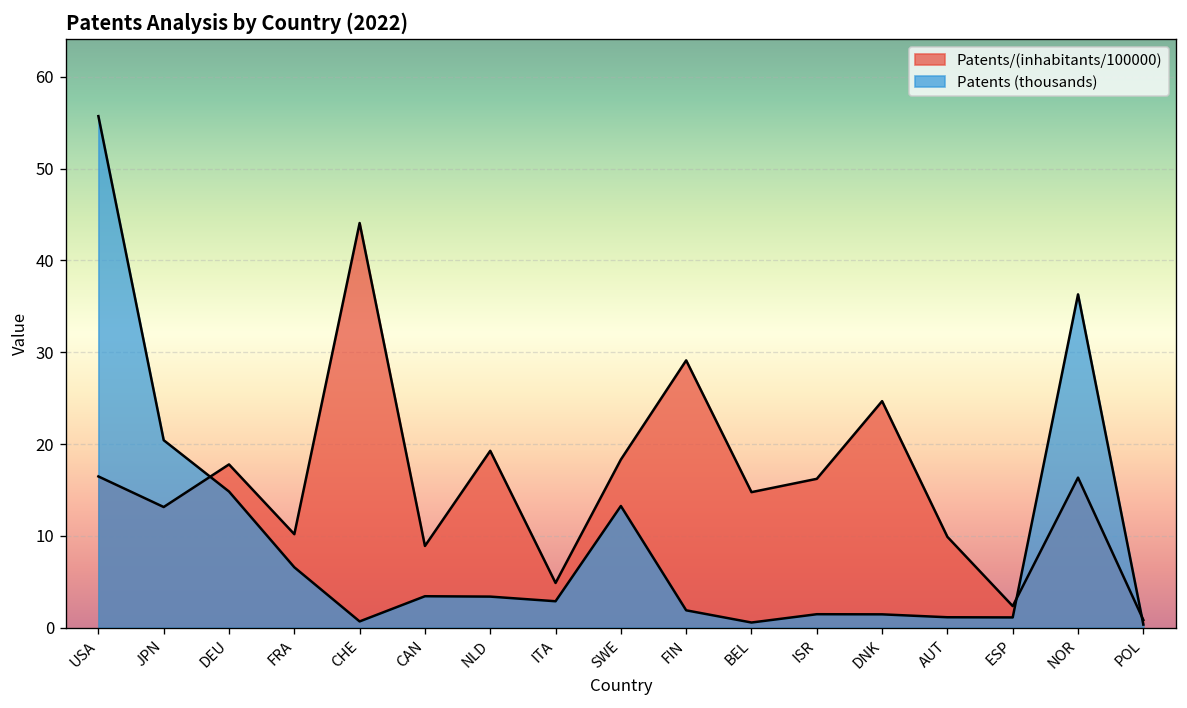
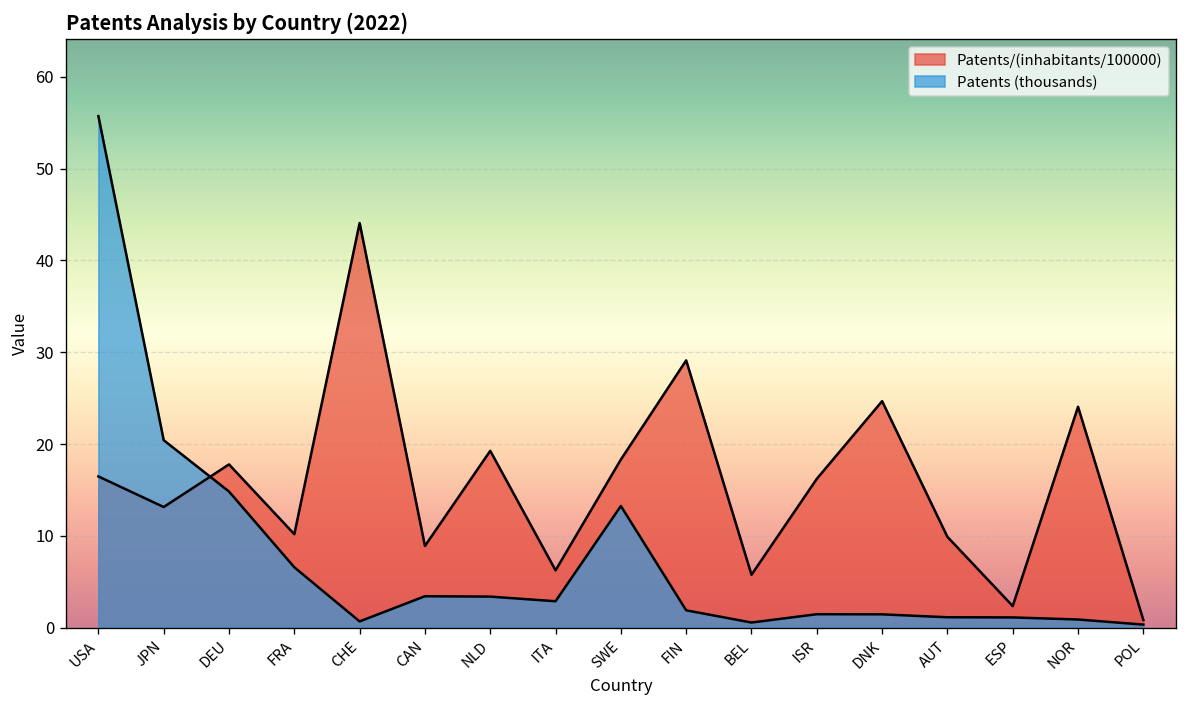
Patents/(inhabitants/100000), ITA: 5 -> 6
Patents/(inhabitants/100000), BEL: 15 -> 6
Patents/(inhabitants/100000), NOR: 16 -> 24
Patents (thousands), NOR: 36 -> 1
